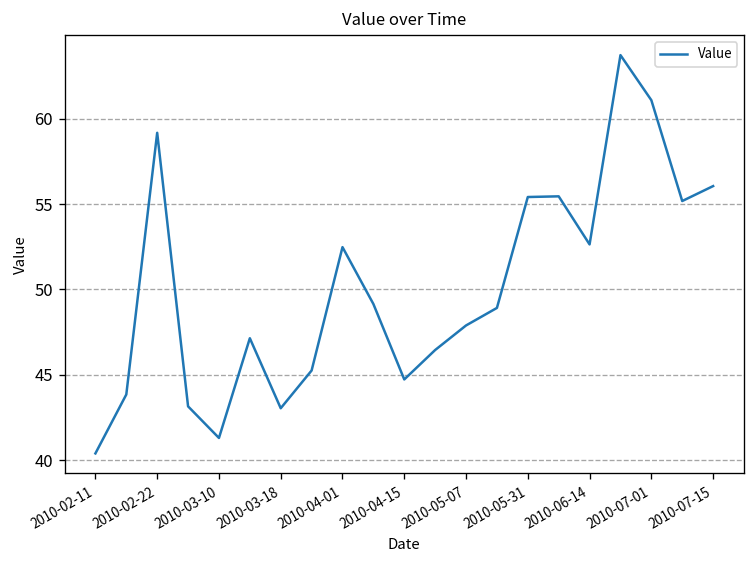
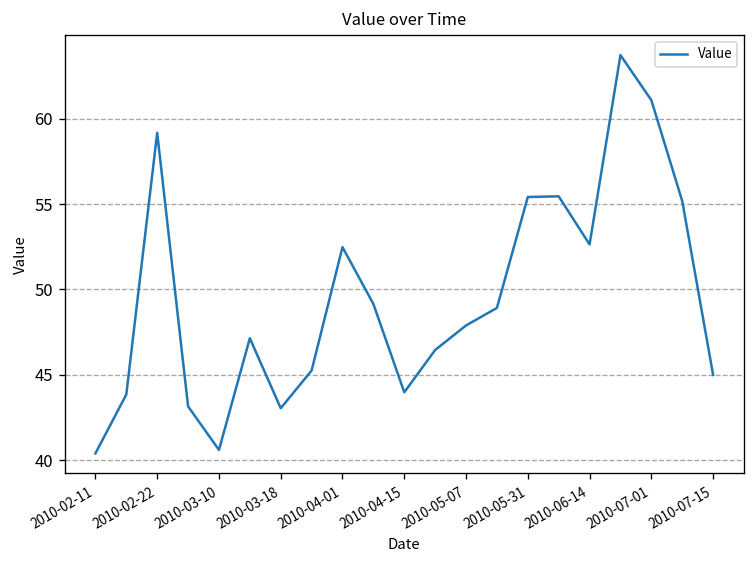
2010-03-10: 41.3 -> 40.6
2010-04-15: 44.7 -> 44.0
2010-07-15: 56.1 -> 45.0
